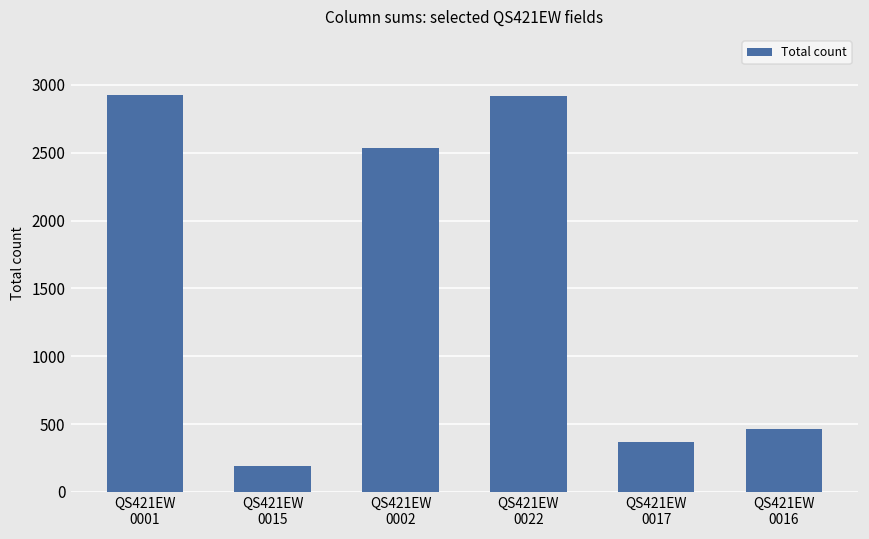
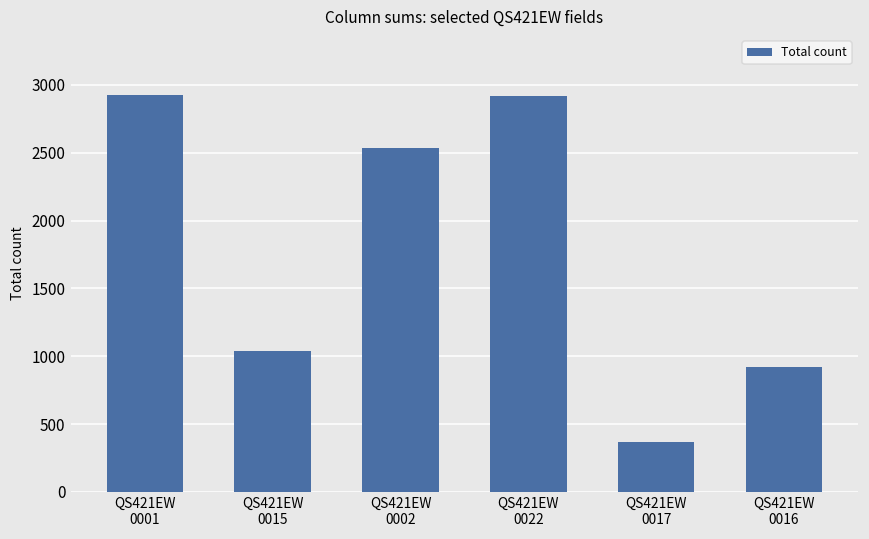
QS421EW 0015: 190 -> 1040
QS421EW 0016: 460 -> 920
